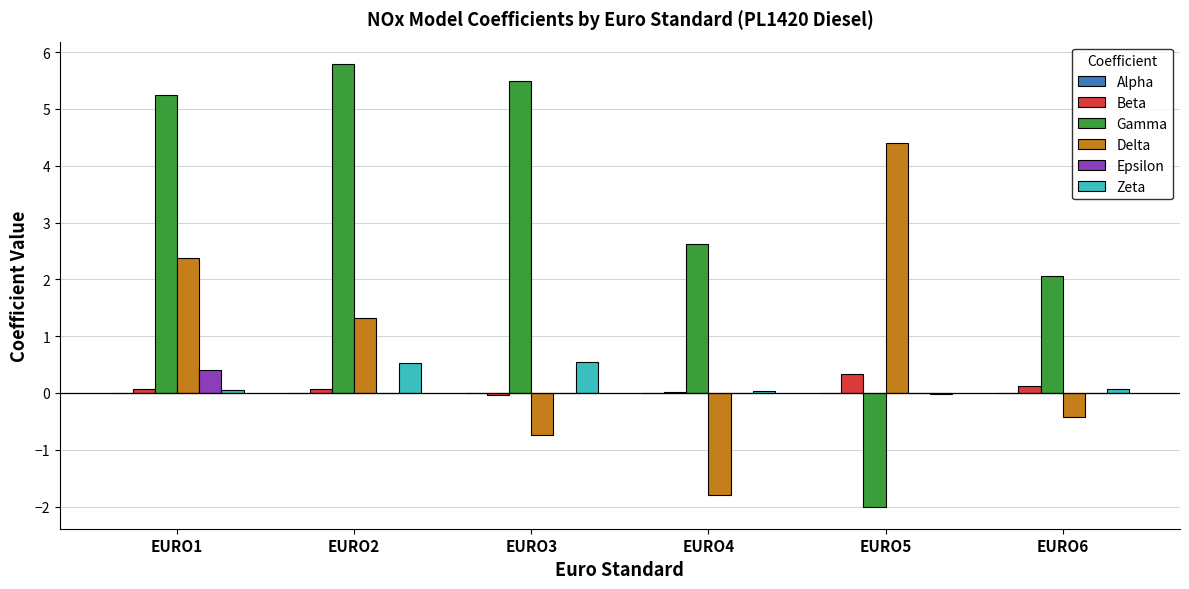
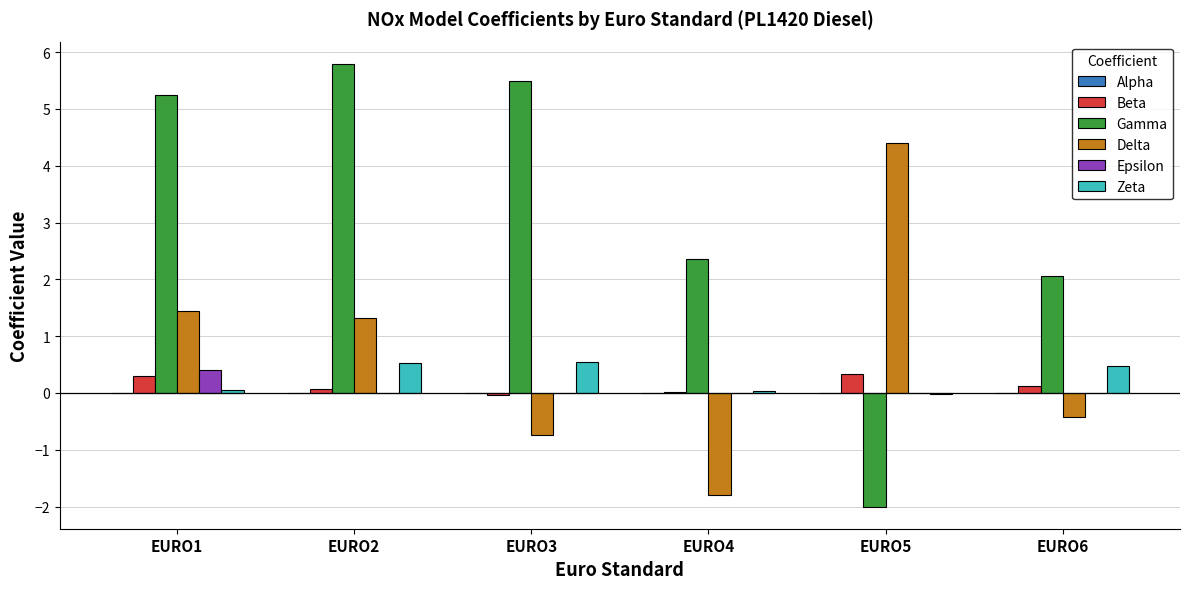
Beta, EURO1: 0.1 -> 0.3
Delta, EURO1: 2.4 -> 1.5
Gamma, EURO4: 2.6 -> 2.4
Zeta, EURO6: 0.1 -> 0.5
